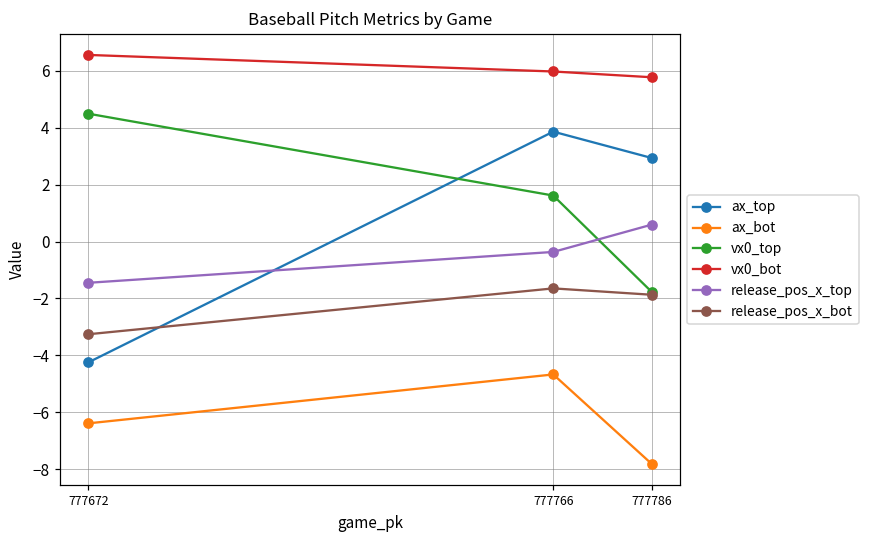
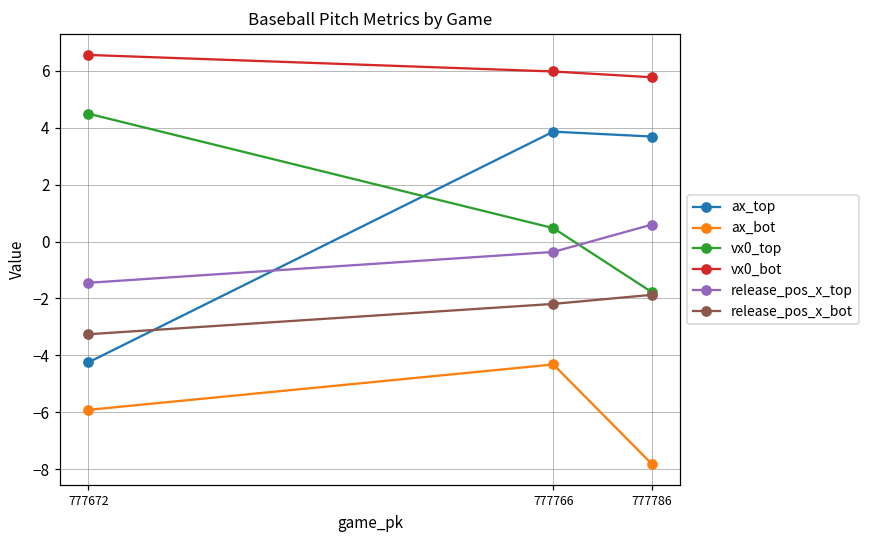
ax_bot, 777672: -6.4 -> -5.9
ax_bot, 777766: -4.7 -> -4.3
vx0_top, 777766: 1.6 -> 0.5
release_pos_x_bot, 777766: -1.6 -> -2.2
ax_top, 777786: 2.9 -> 3.7
